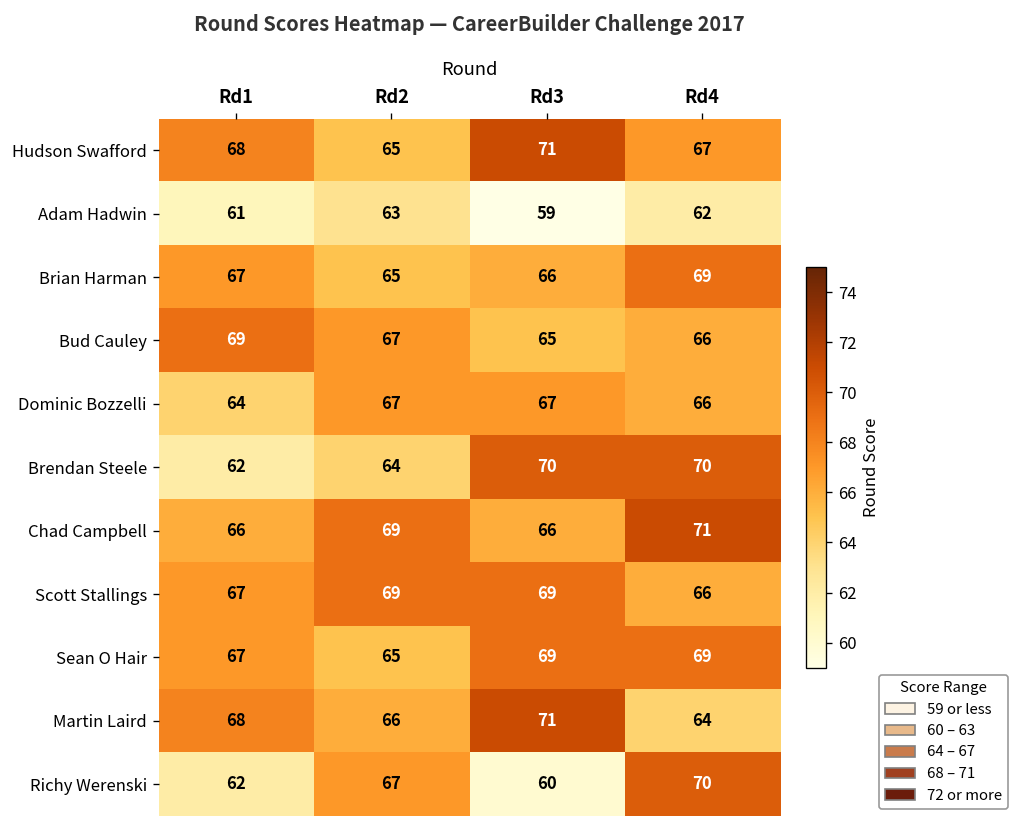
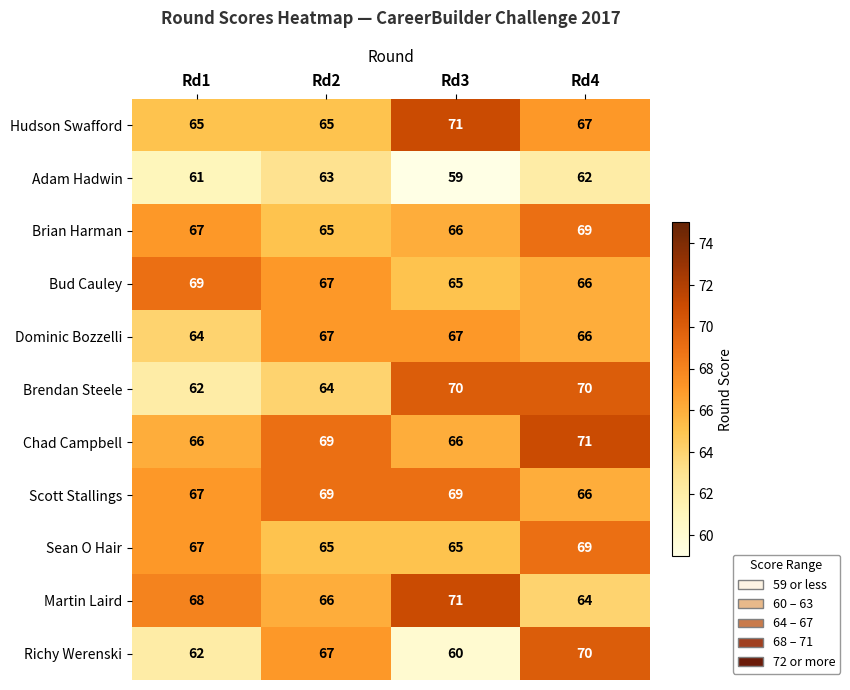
Hudson Swafford, Rd1: 68 -> 65
Sean O Hair, Rd3: 69 -> 65
